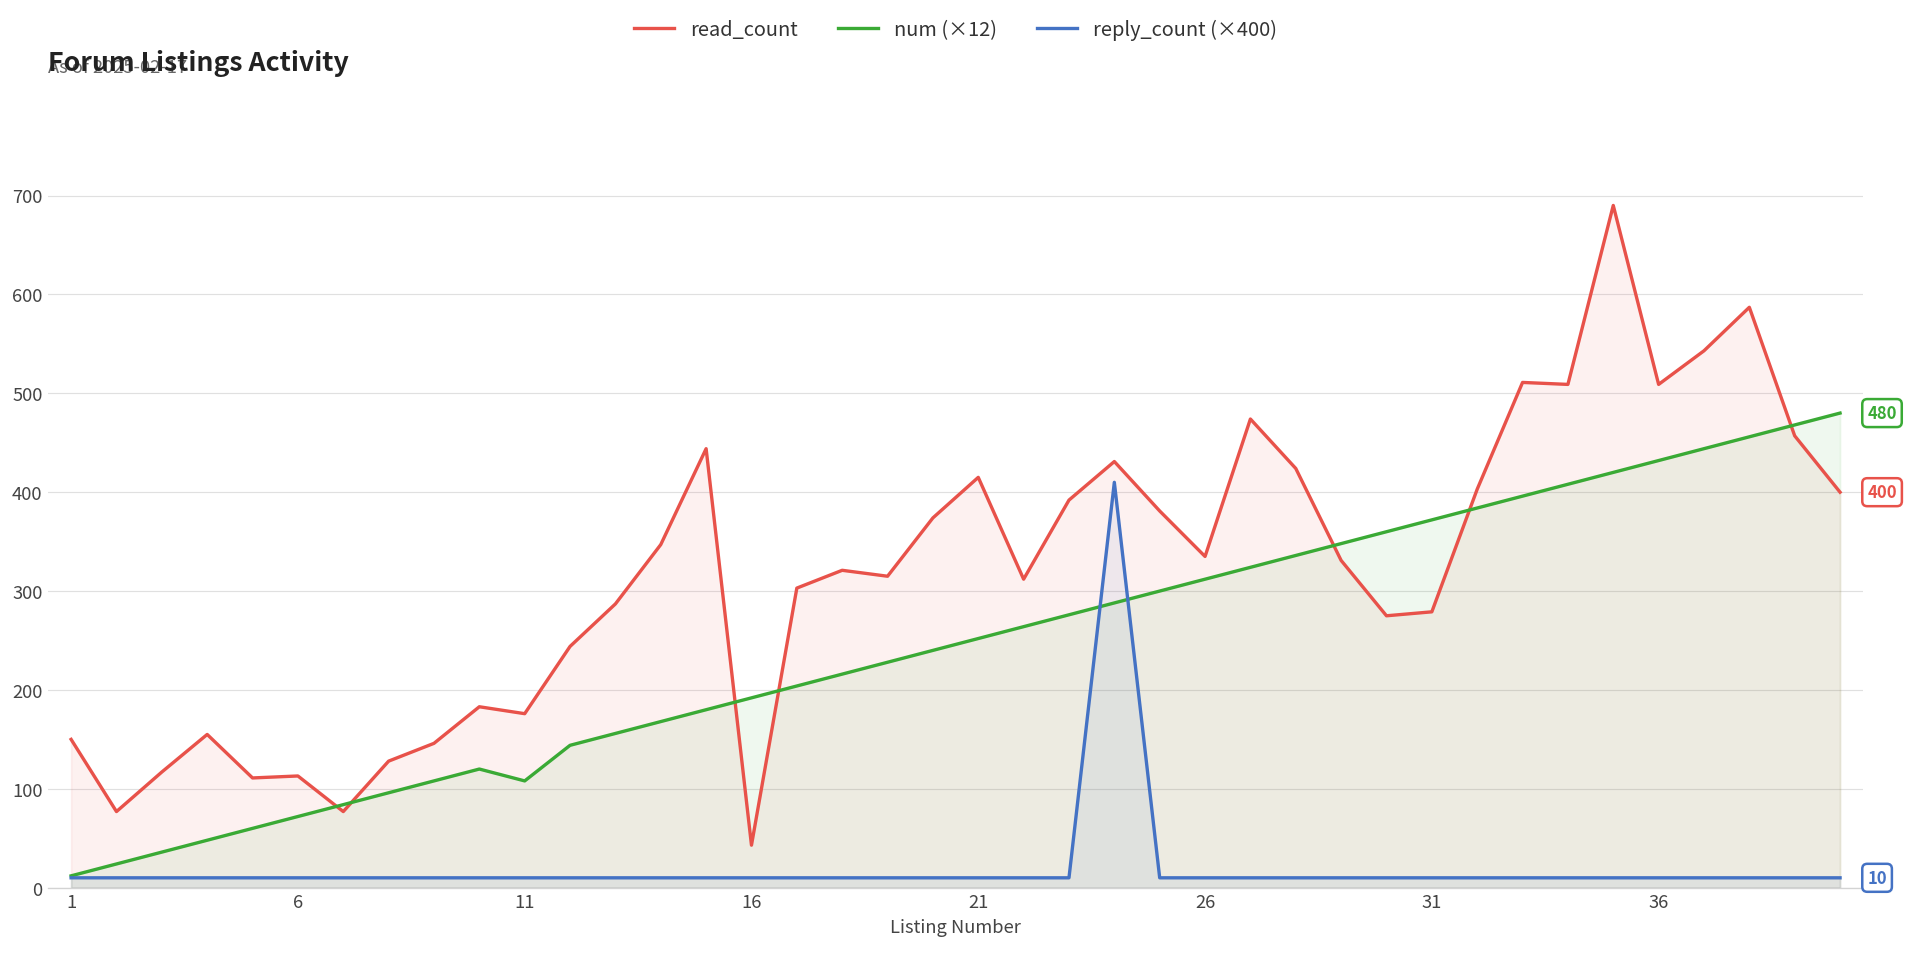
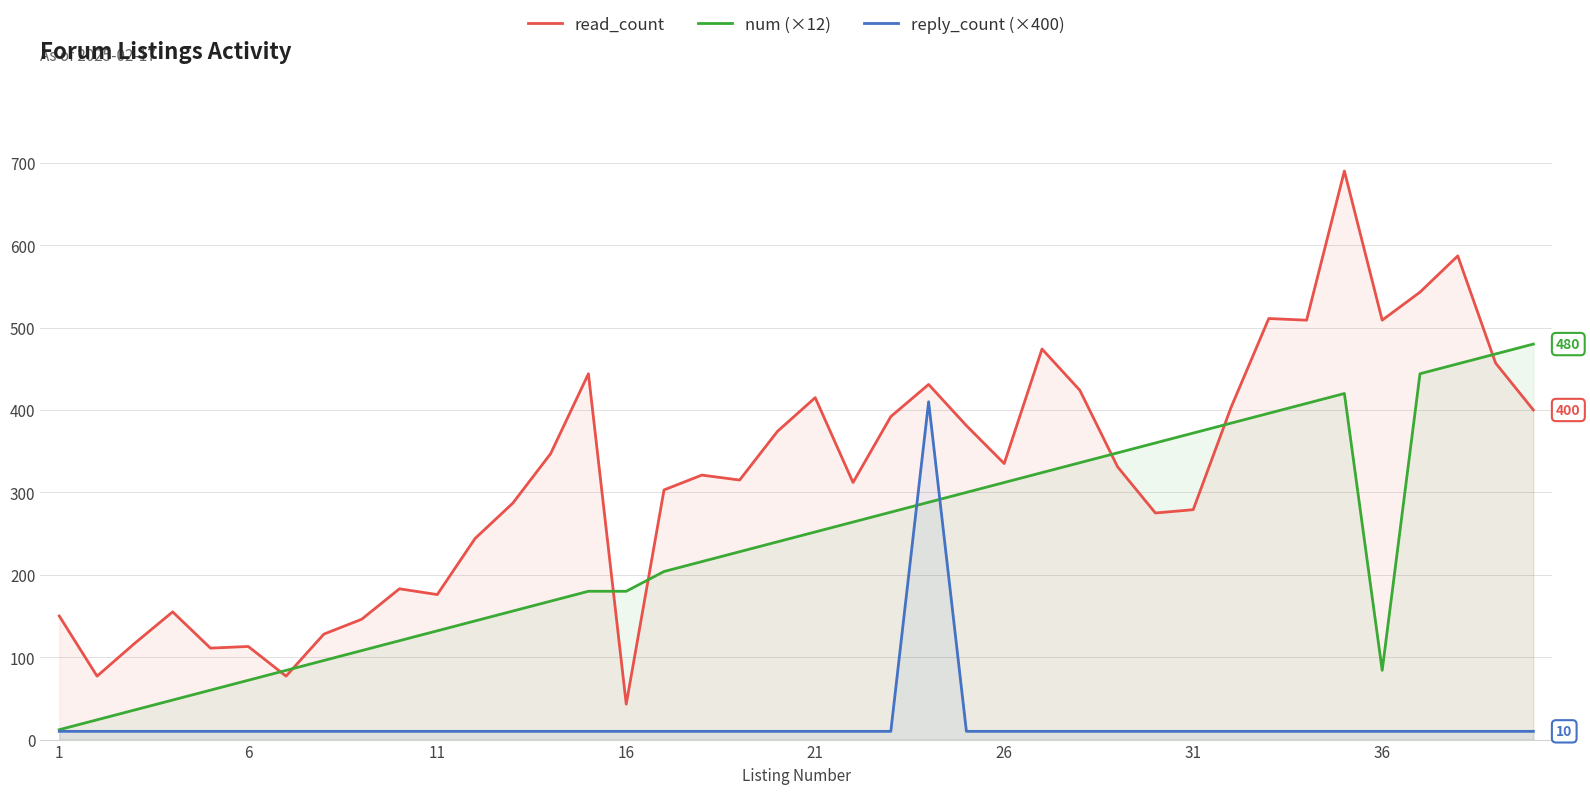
num (×12), 11: 110 -> 130
num (×12), 16: 190 -> 180
num (×12), 36: 430 -> 80
